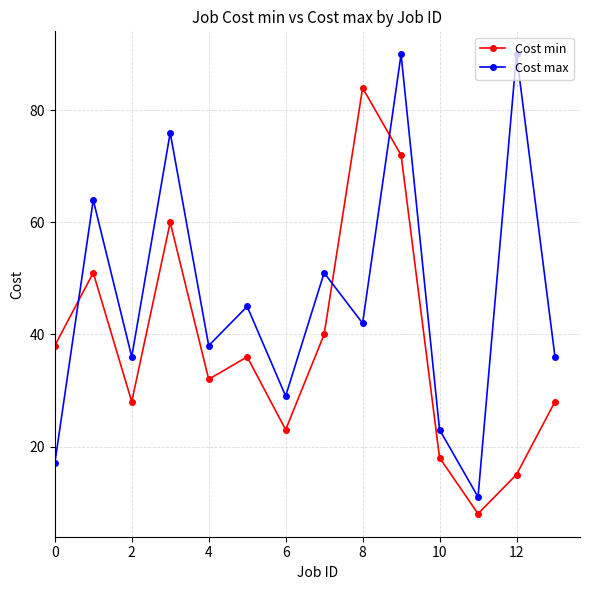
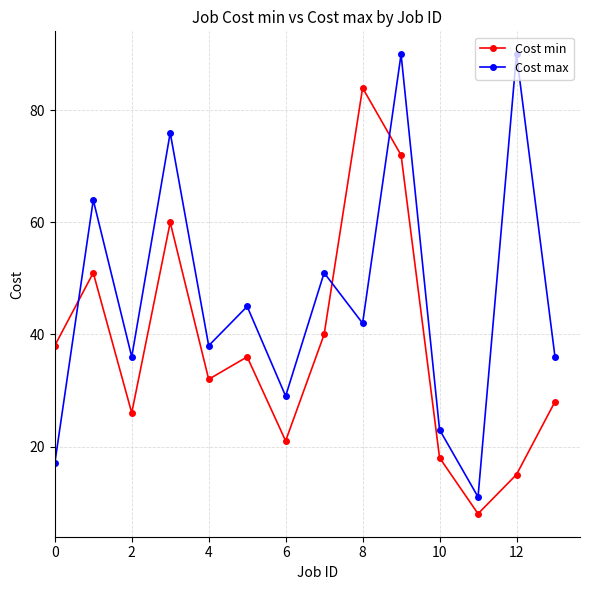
Cost min, 2: 28 -> 26
Cost min, 6: 23 -> 21
